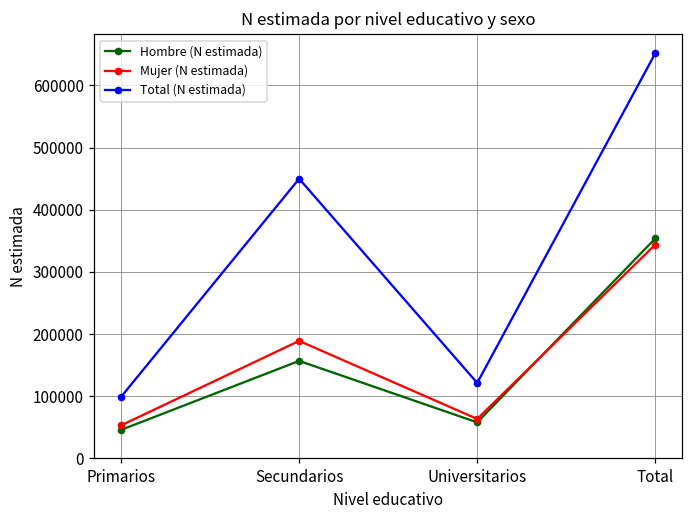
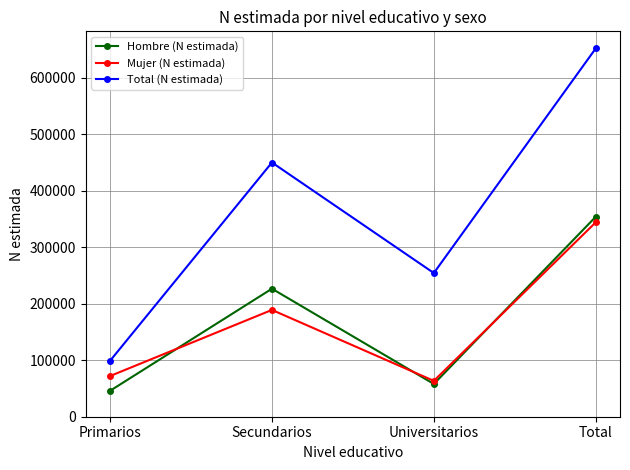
Mujer (N estimada), Primarios: 50000 -> 70000
Hombre (N estimada), Secundarios: 160000 -> 230000
Total (N estimada), Universitarios: 120000 -> 250000
